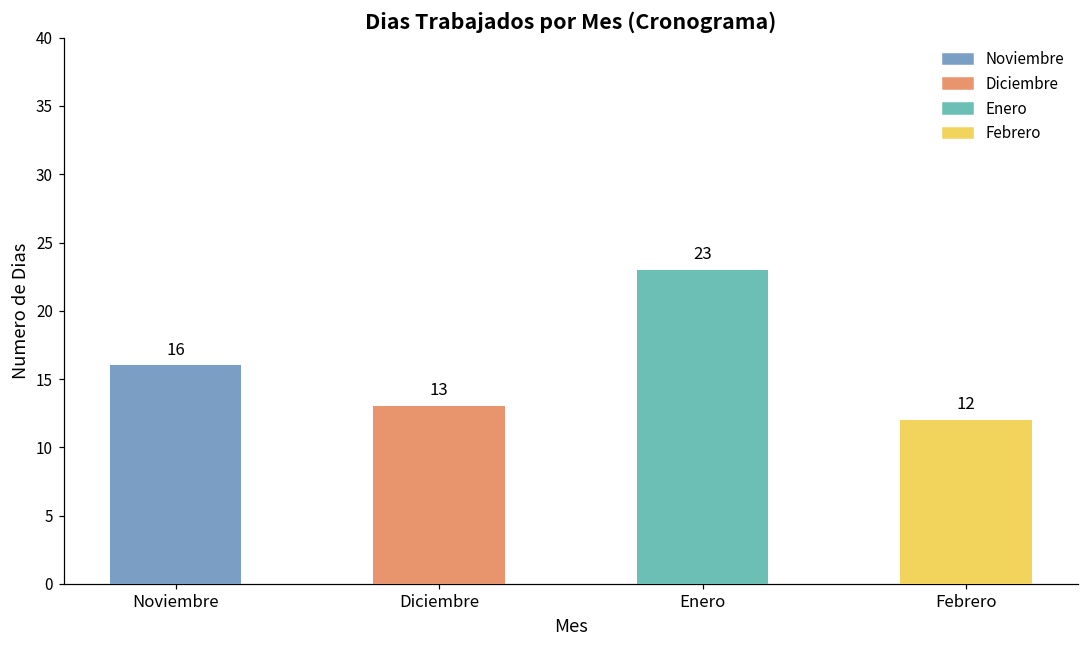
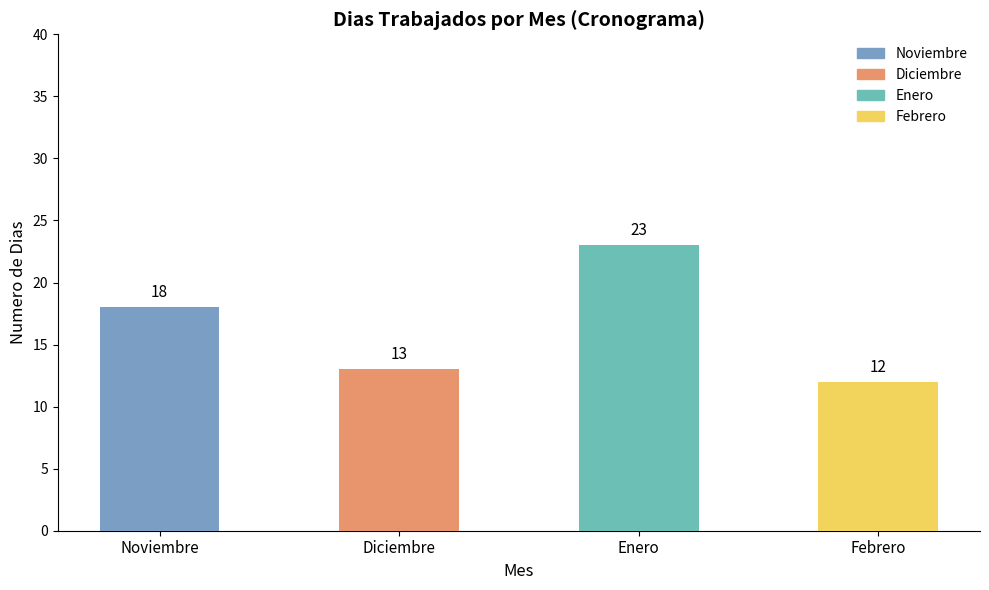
Noviembre: 16 -> 18
